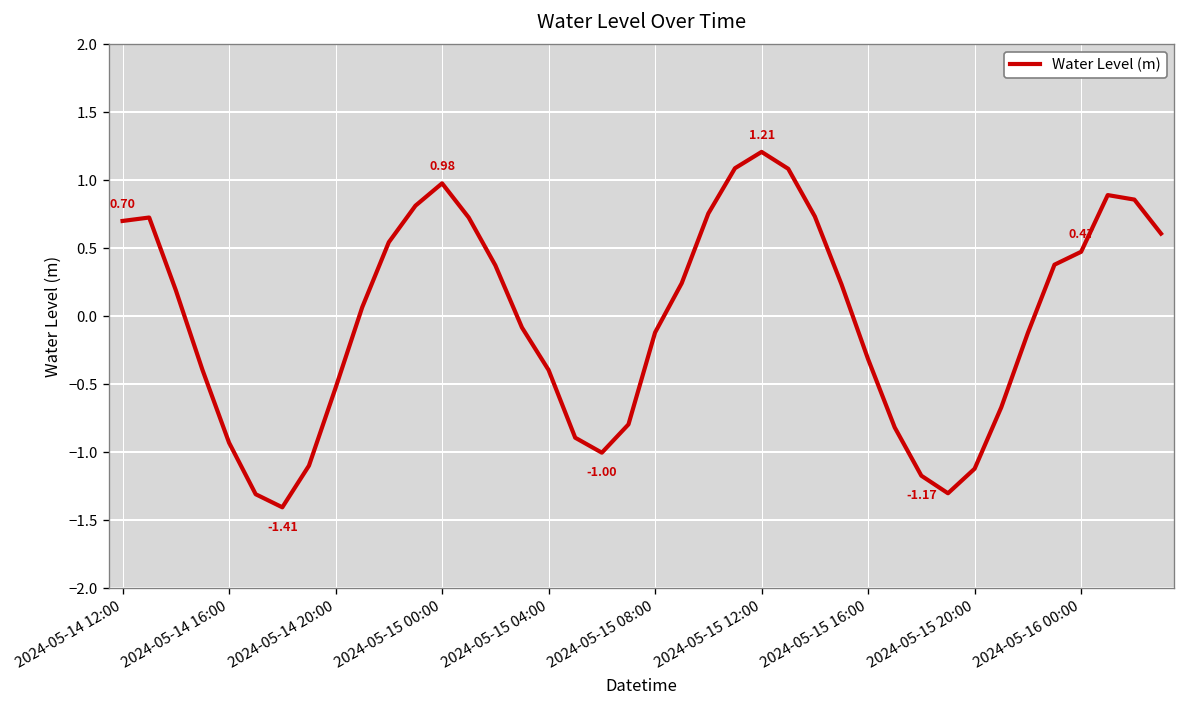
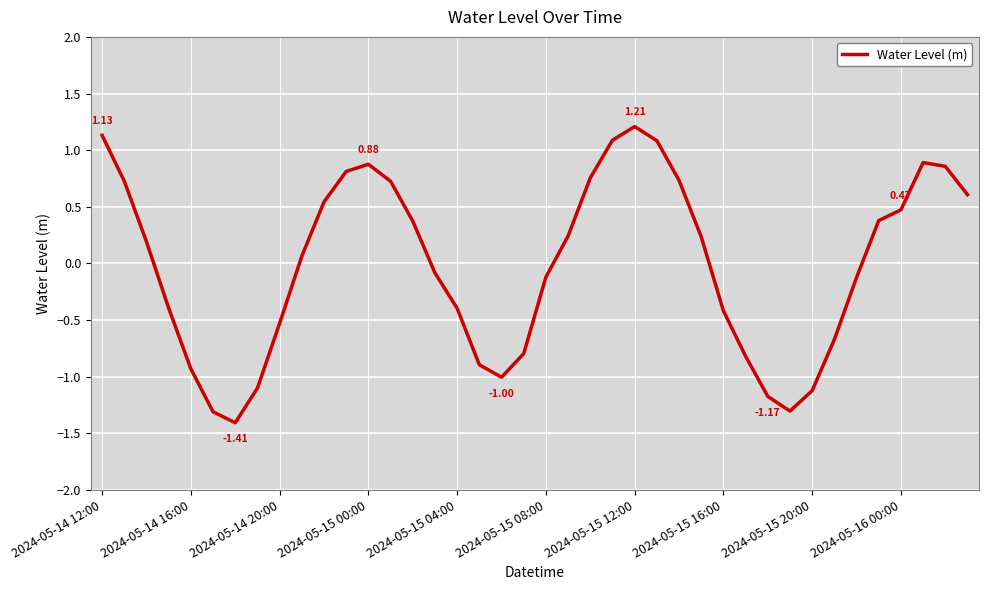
2024-05-14 12:00: 0.70 -> 1.13
2024-05-15 00:00: 0.98 -> 0.88
2024-05-15 16:00: -0.32 -> -0.42
